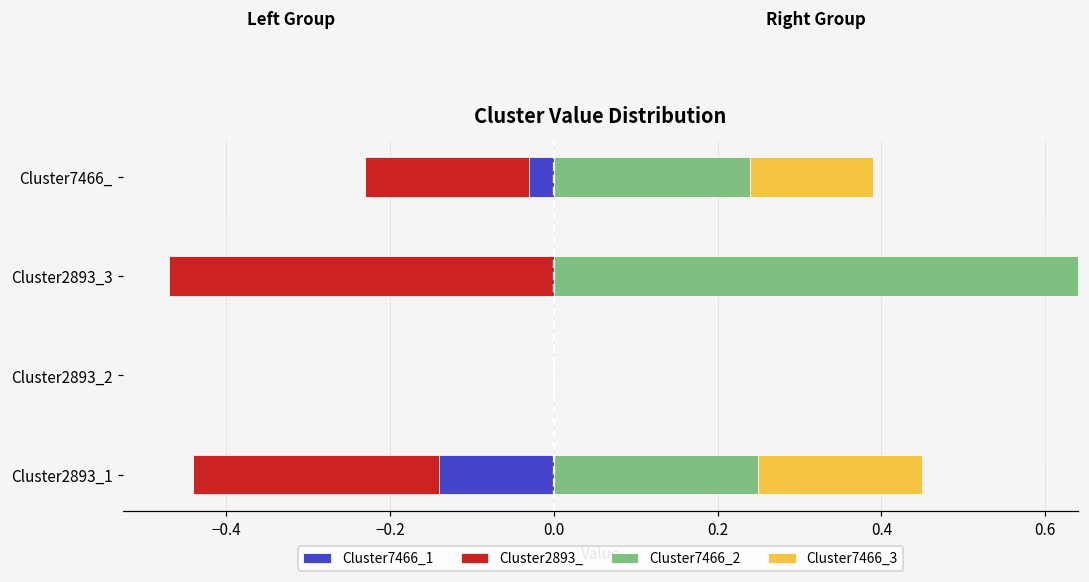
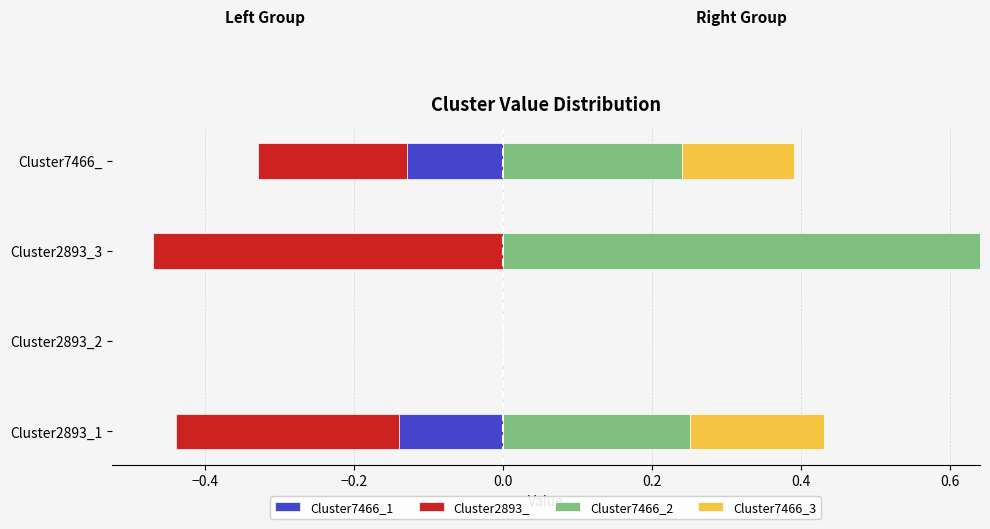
Cluster7466_1, Cluster7466_: -0.03 -> -0.13
Cluster7466_3, Cluster2893_1: 0.20 -> 0.18
